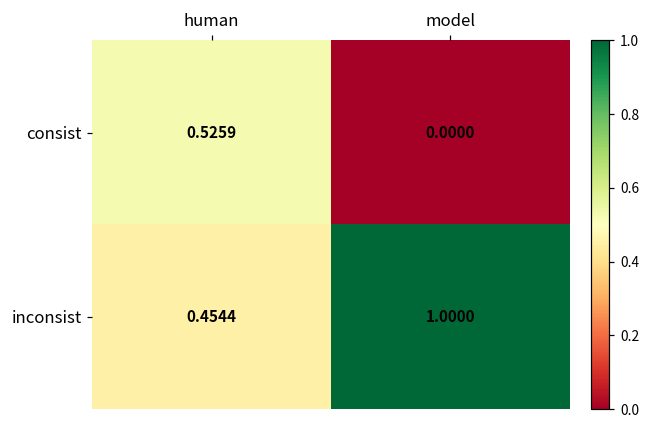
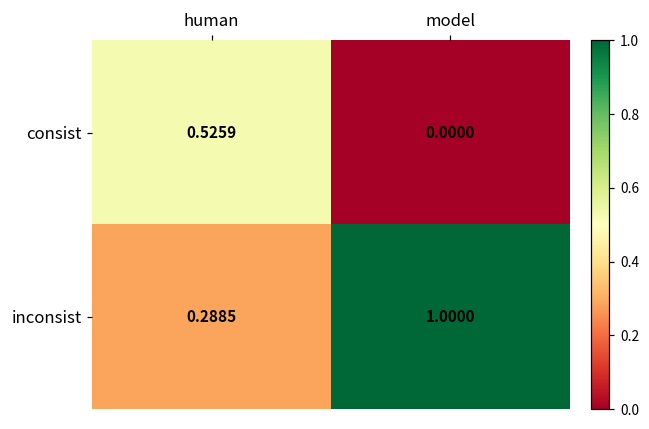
inconsist, human: 0.4544 -> 0.2885
